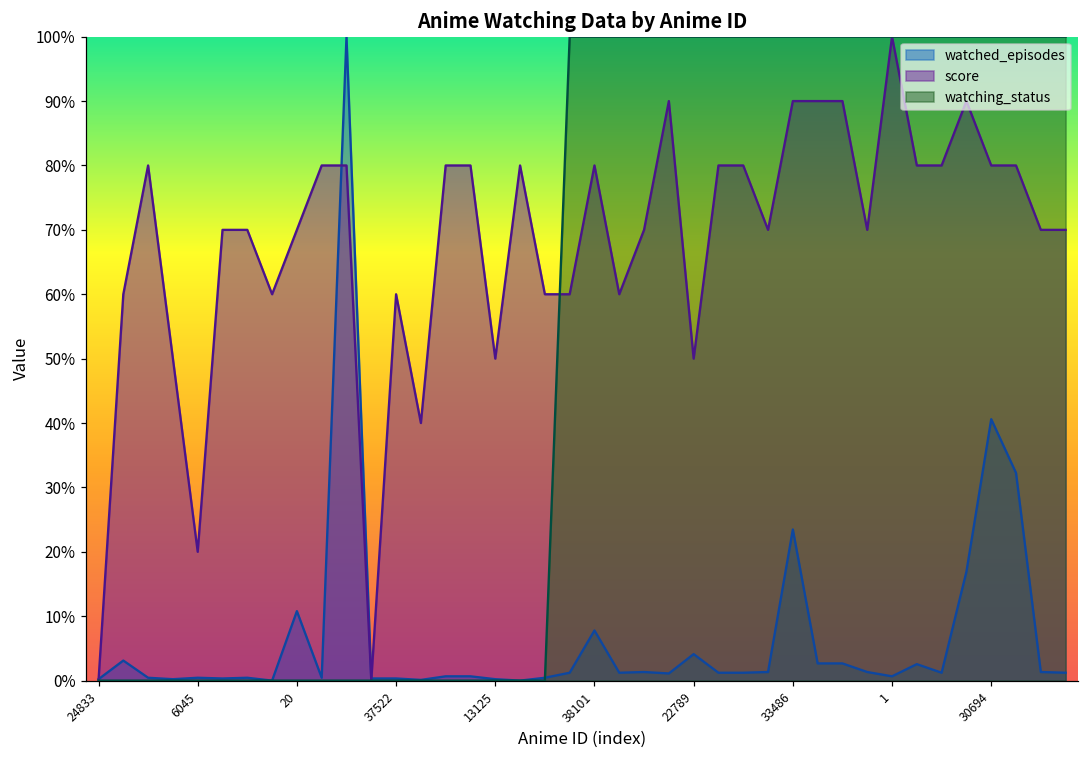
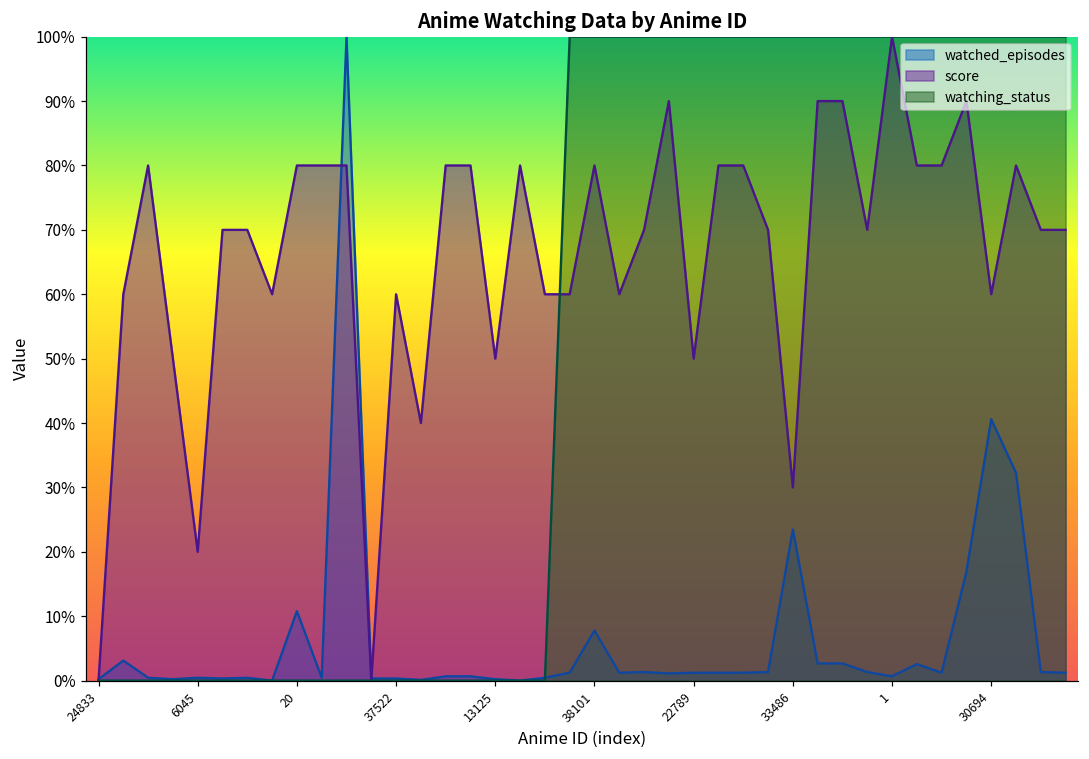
score, 20: 70% -> 80%
watched_episodes, 22789: 4% -> 1%
score, 33486: 90% -> 30%
score, 30694: 80% -> 60%
